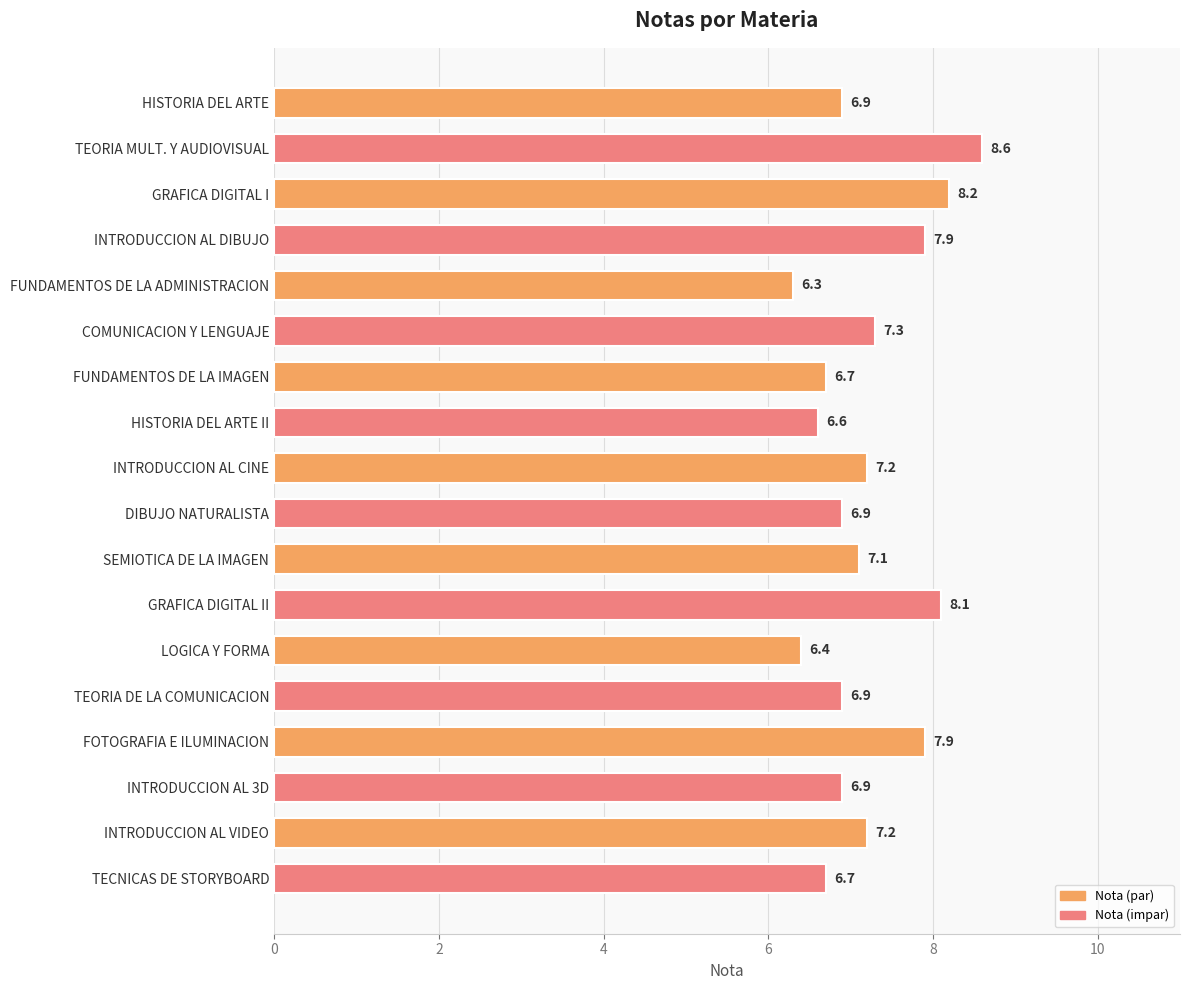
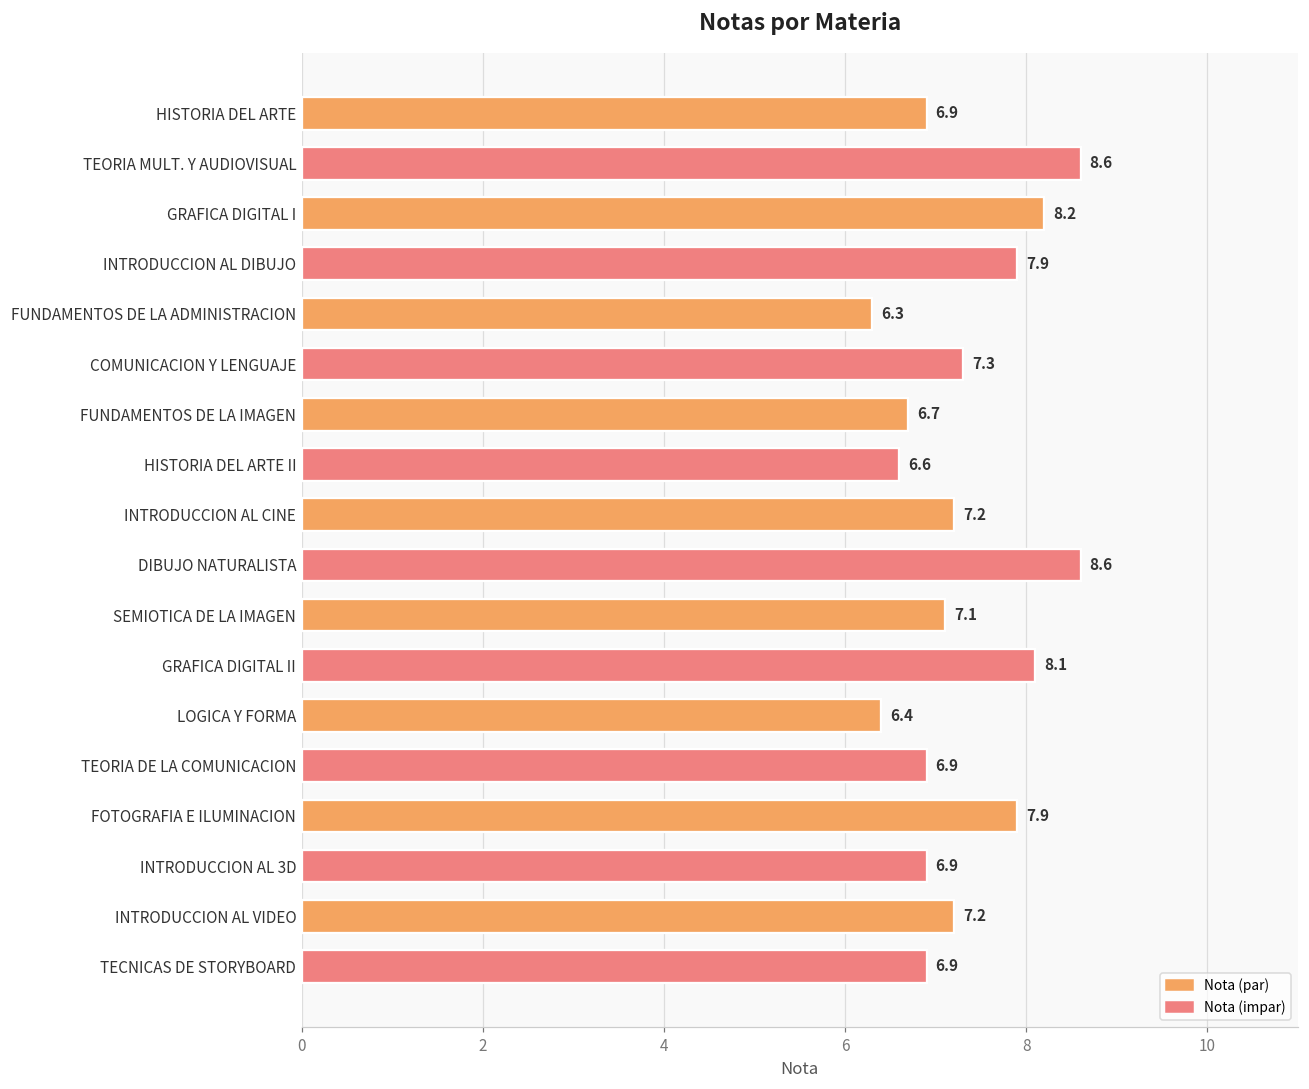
DIBUJO NATURALISTA: 6.9 -> 8.6
TECNICAS DE STORYBOARD: 6.7 -> 6.9
